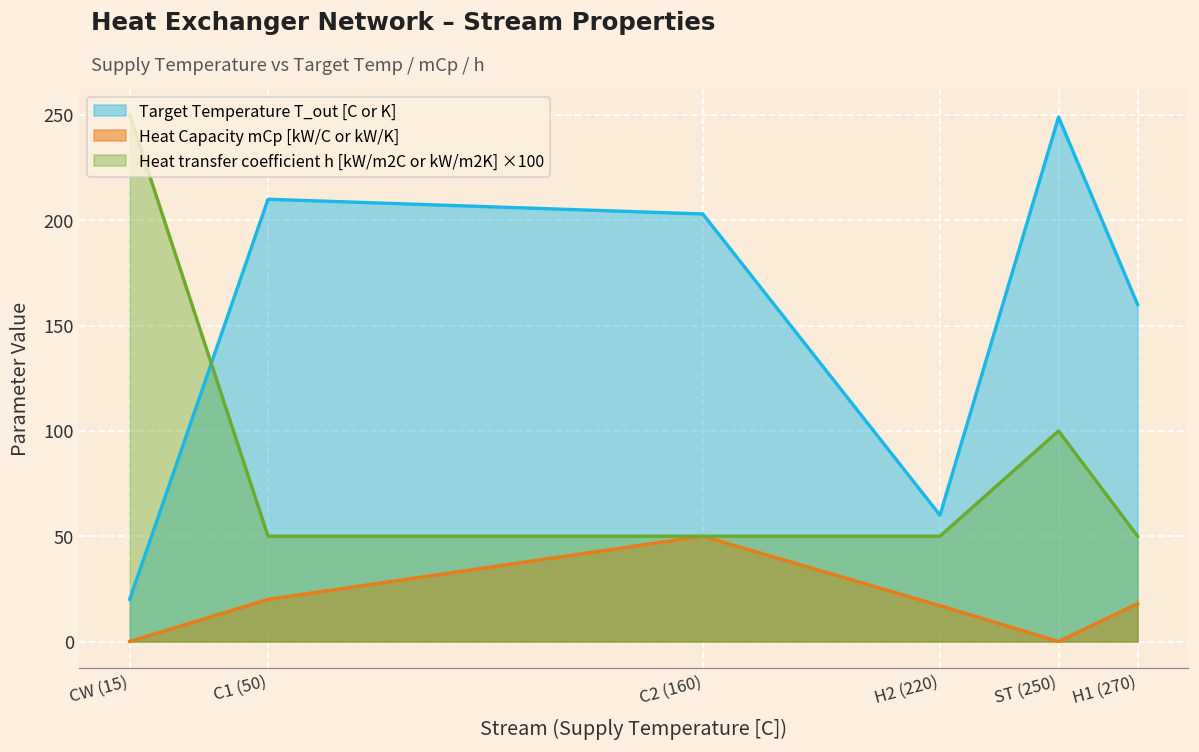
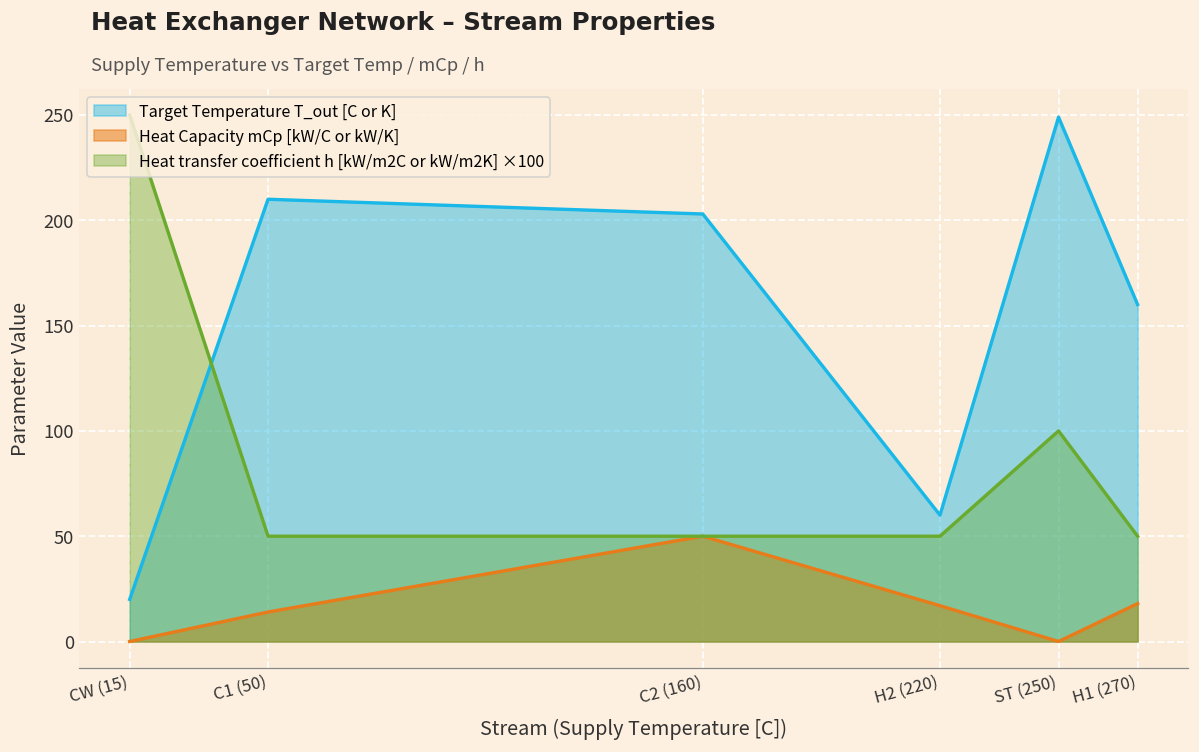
Heat Capacity mCp [kW/C or kW/K], C1 (50): 20 -> 14
